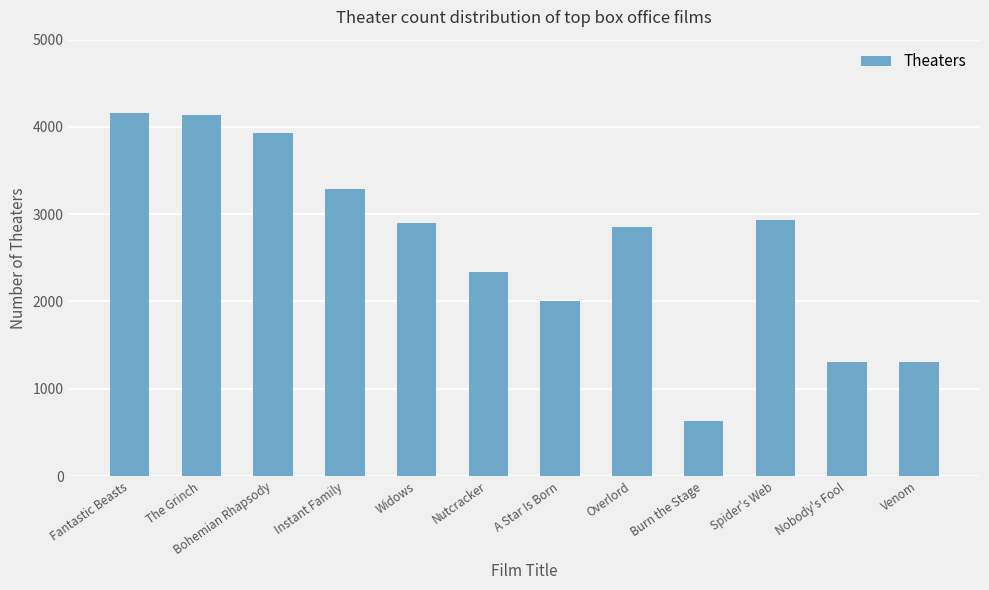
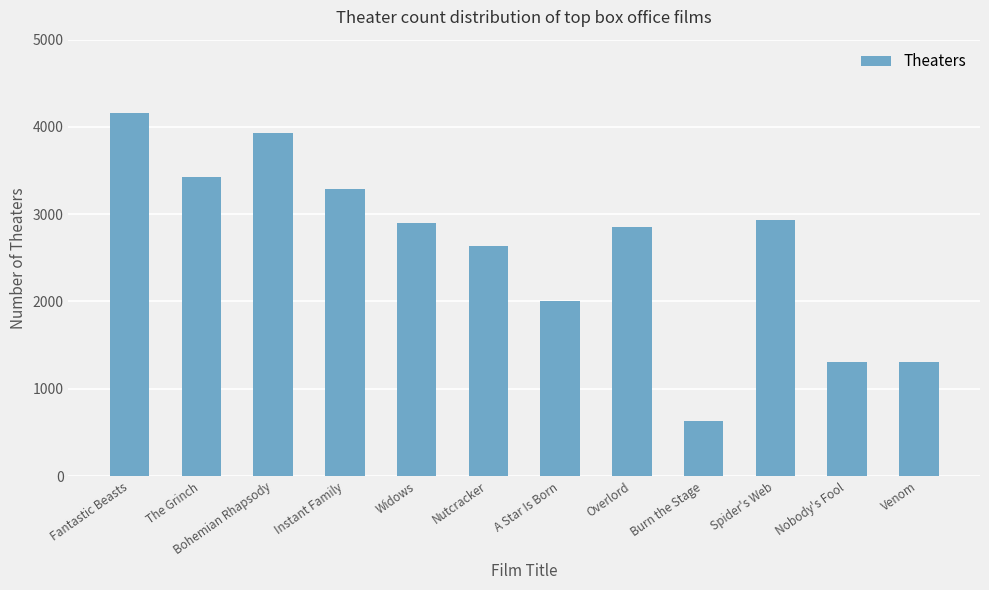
The Grinch: 4100 -> 3400
Nutcracker: 2300 -> 2600
